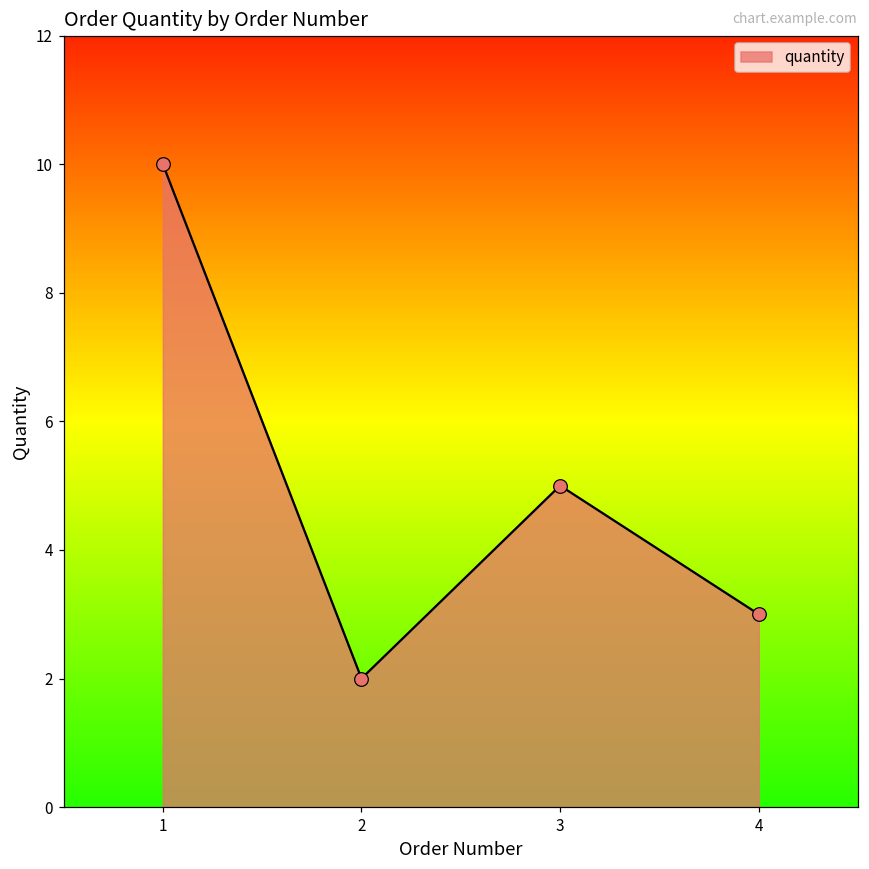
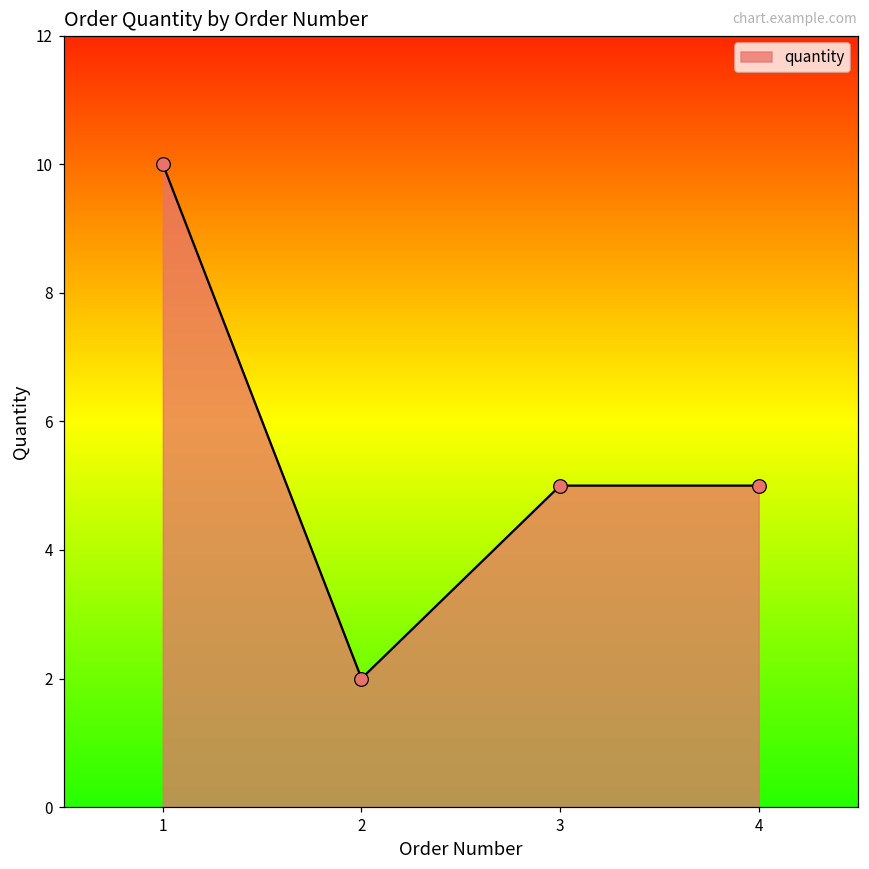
4: 3 -> 5
